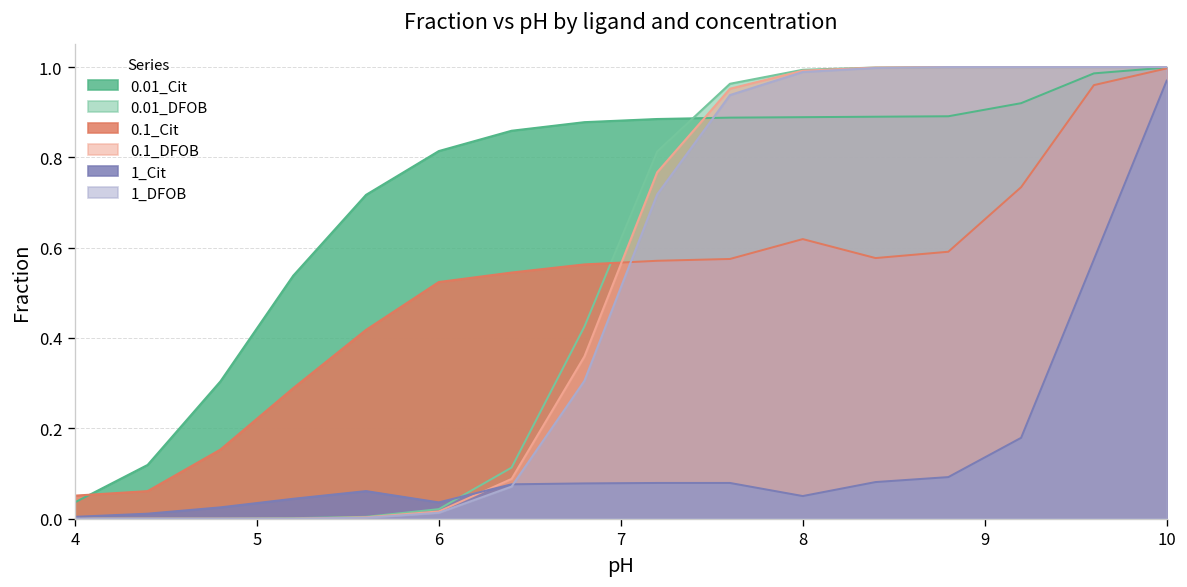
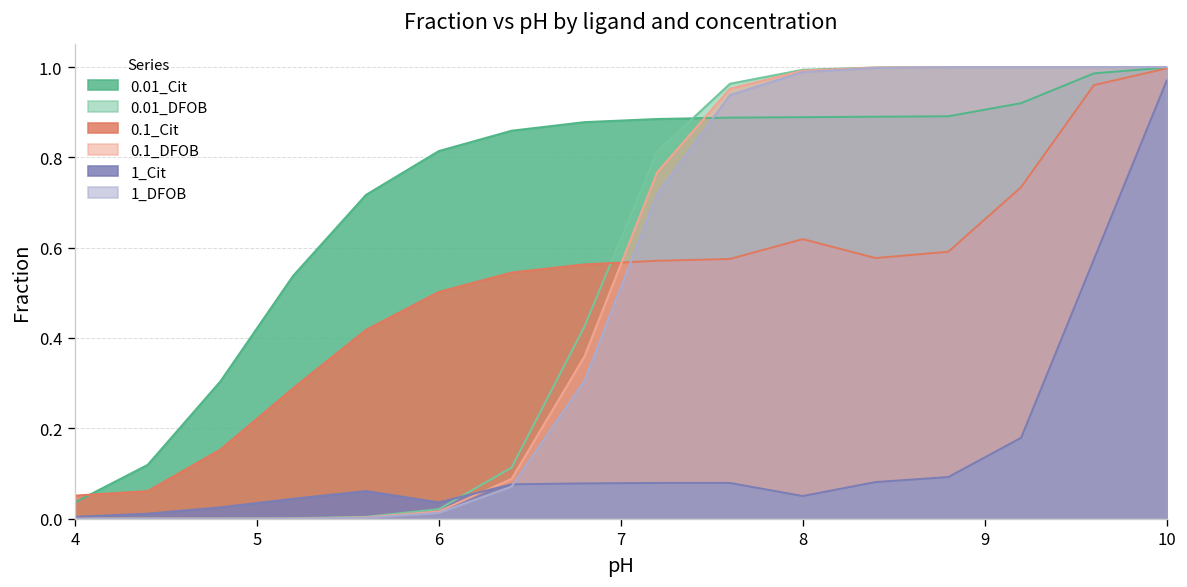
0.1_Cit, 6: 0.52 -> 0.50
